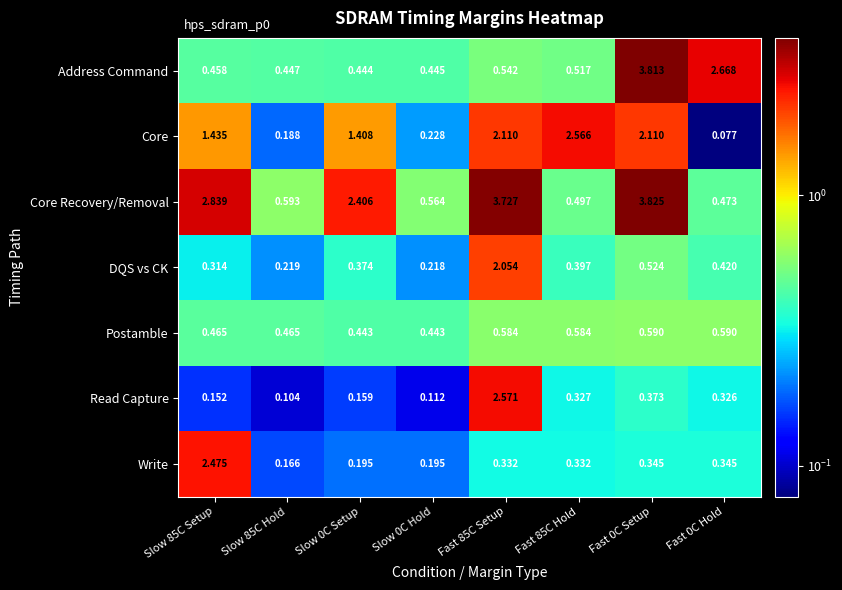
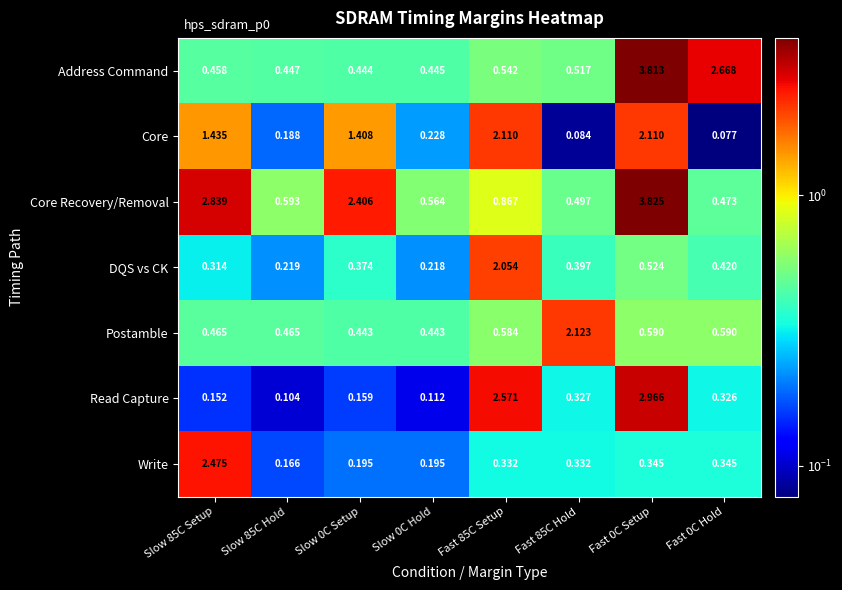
Core, Fast 85C Hold: 2.566 -> 0.084
Core Recovery/Removal, Fast 85C Setup: 3.727 -> 0.867
Postamble, Fast 85C Hold: 0.584 -> 2.123
Read Capture, Fast 0C Setup: 0.373 -> 2.966
